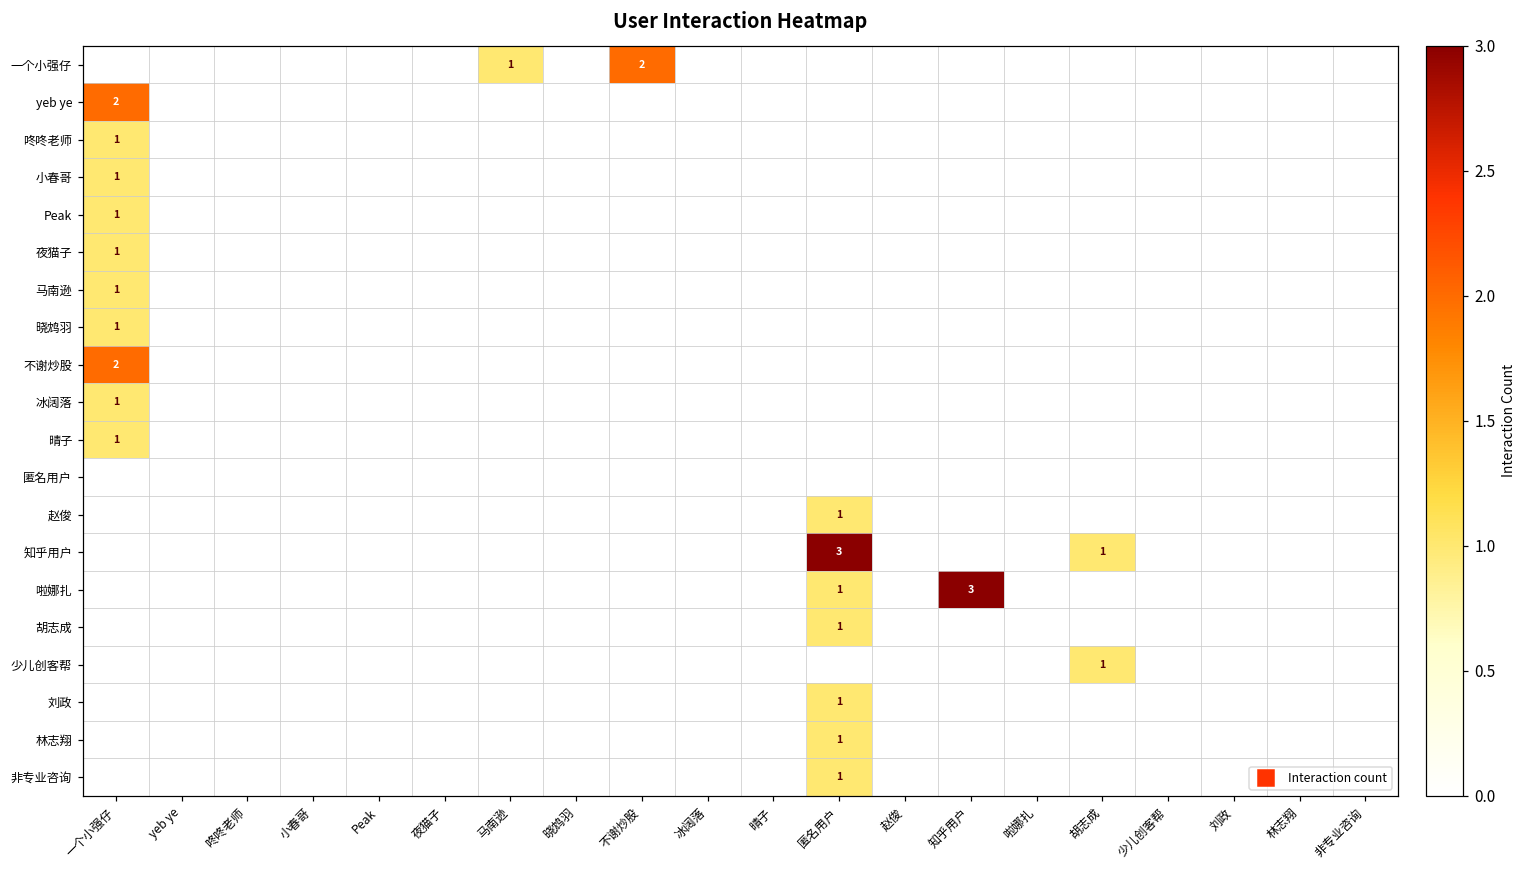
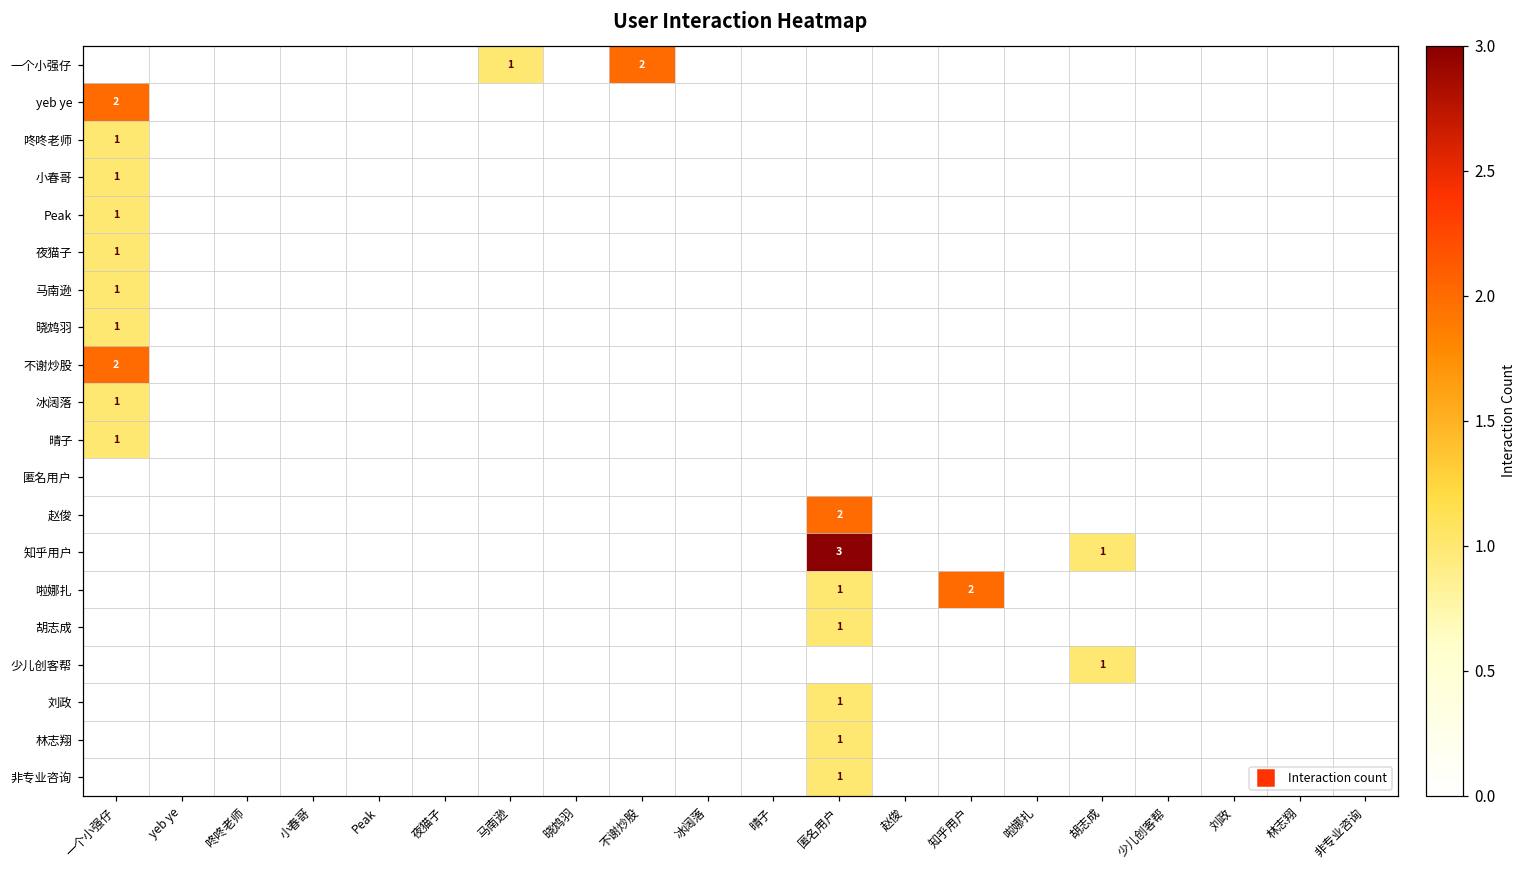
赵俊, 匿名用户: 1 -> 2
啦娜扎, 知乎用户: 3 -> 2
